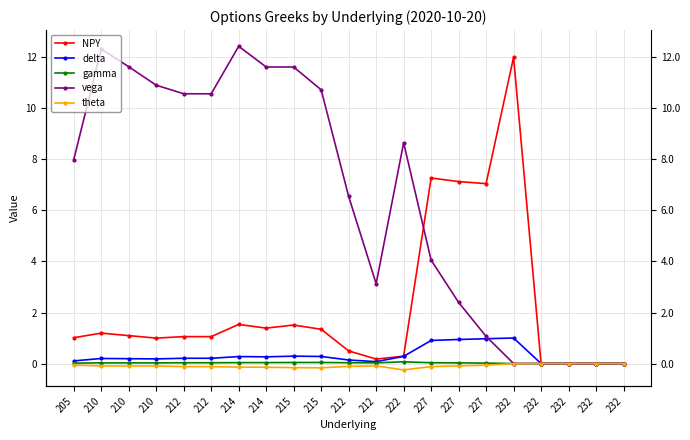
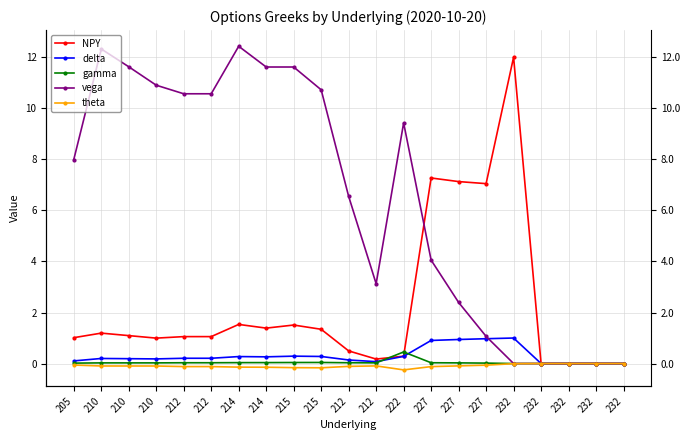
gamma, 222: 0.1 -> 0.5
vega, 222: 8.7 -> 9.4
